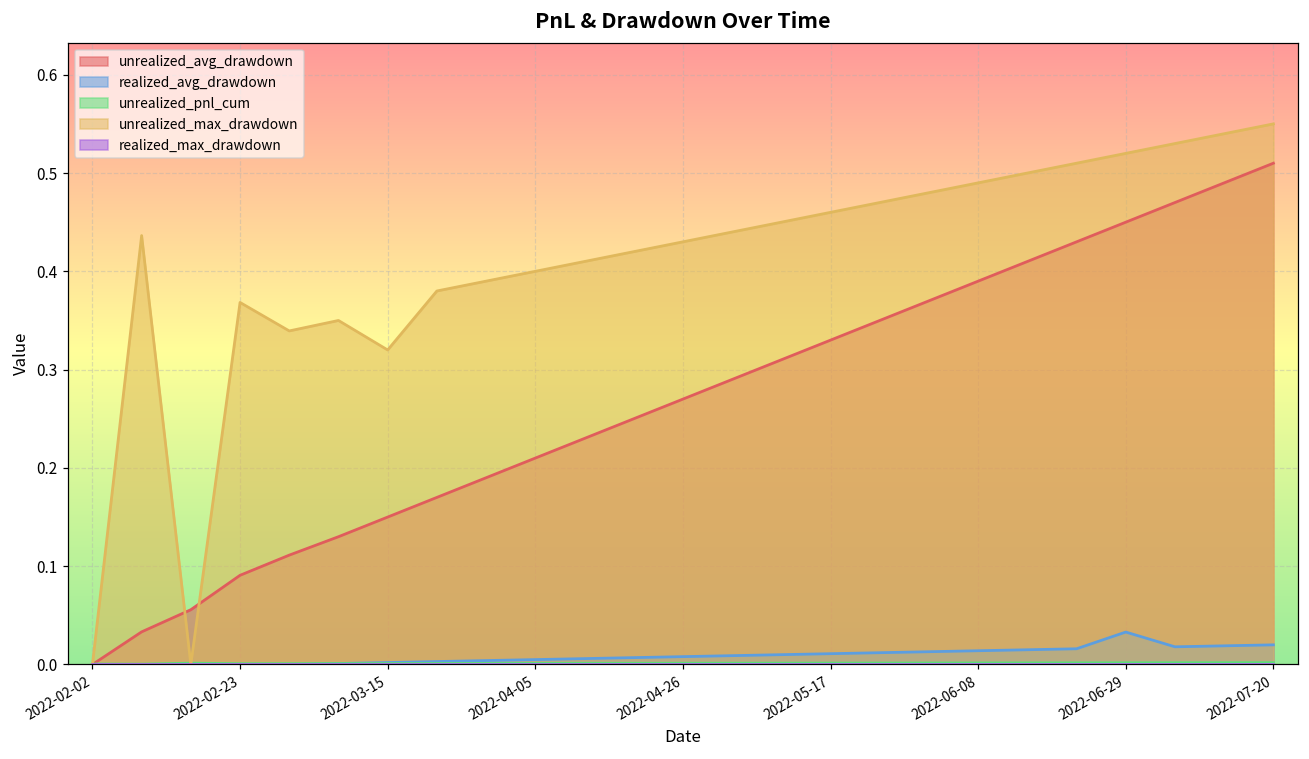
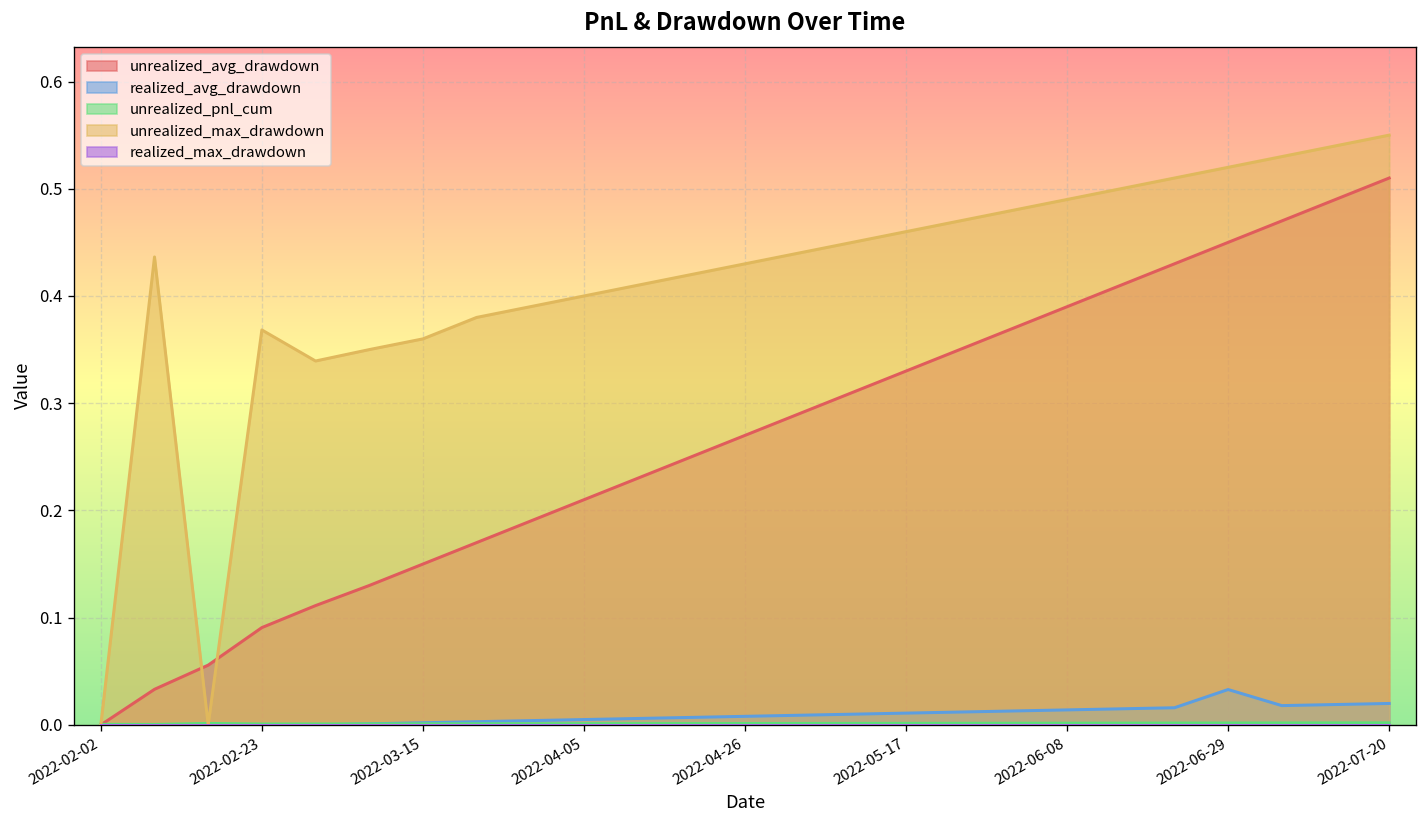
unrealized_max_drawdown, 2022-03-15: 0.32 -> 0.36
